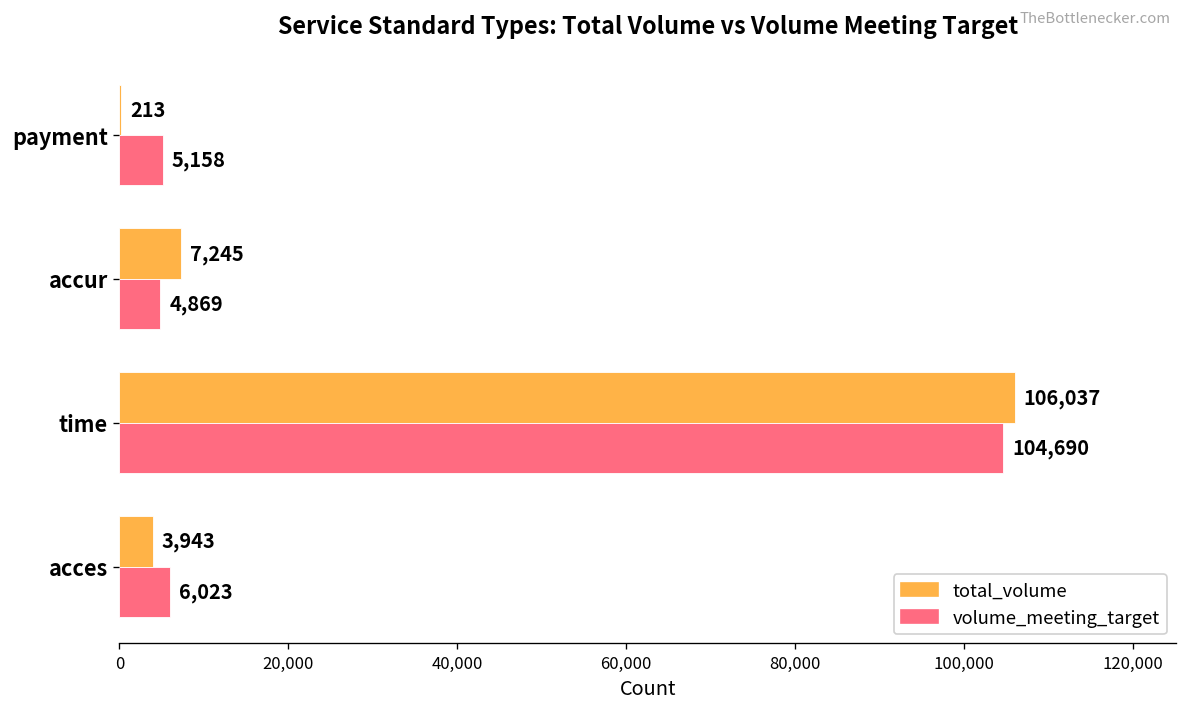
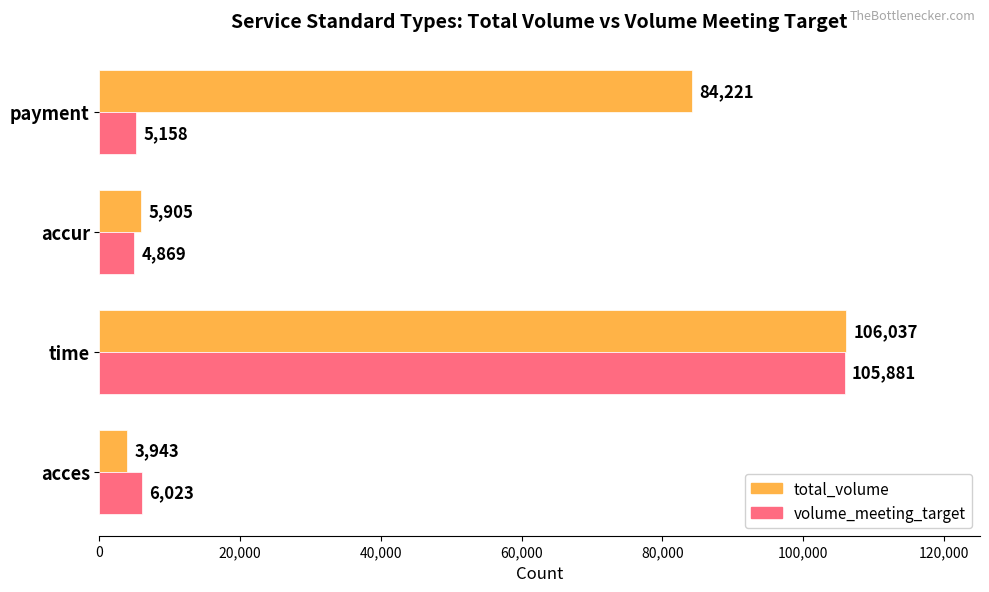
total_volume, payment: 213 -> 84,221
total_volume, accur: 7,245 -> 5,905
volume_meeting_target, time: 104,690 -> 105,881
